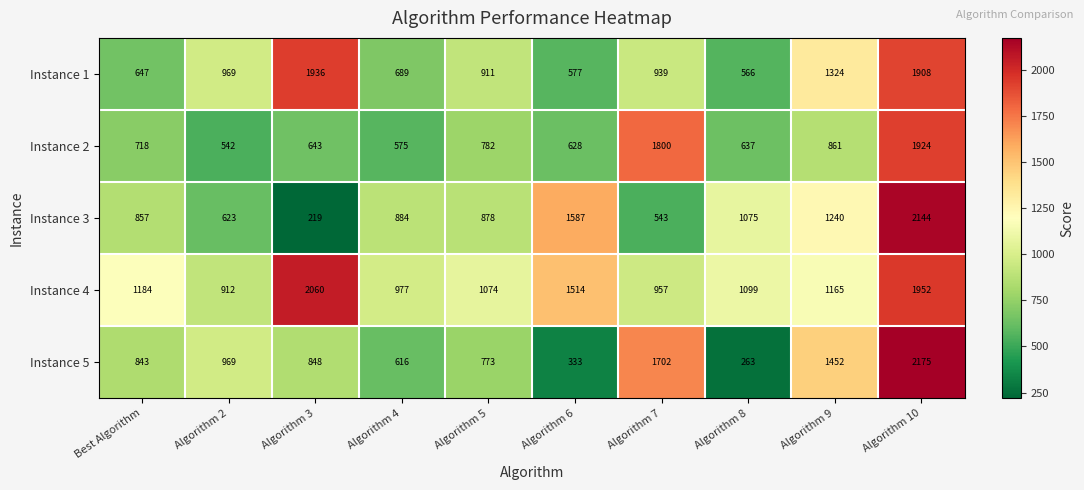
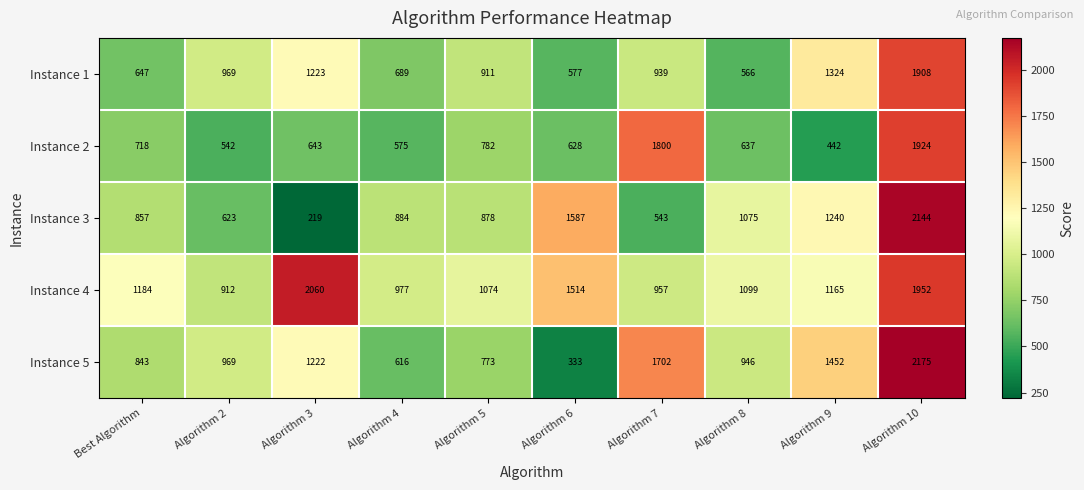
Instance 1, Algorithm 3: 1936 -> 1223
Instance 2, Algorithm 9: 861 -> 442
Instance 5, Algorithm 3: 848 -> 1222
Instance 5, Algorithm 8: 263 -> 946
